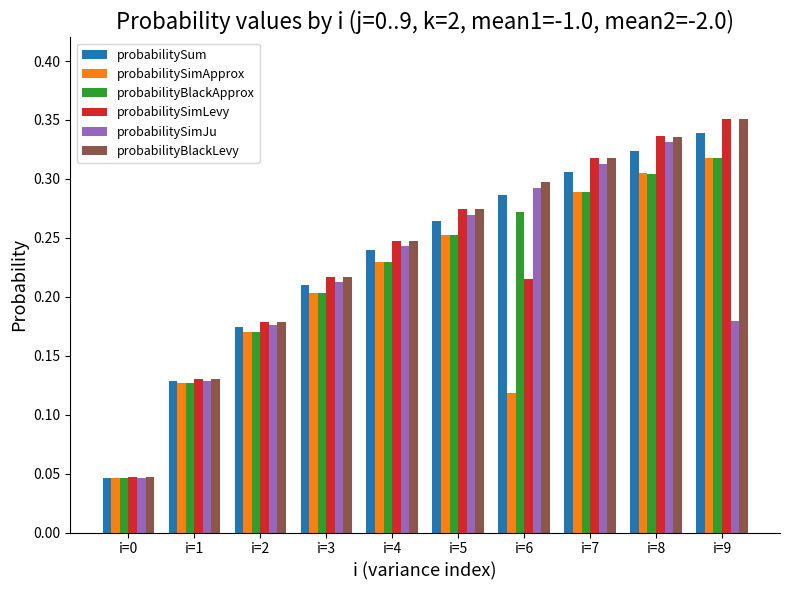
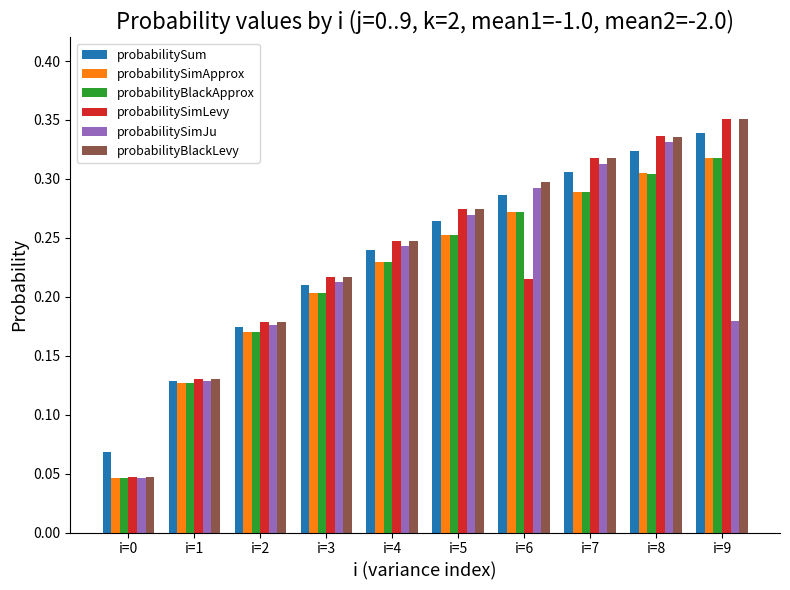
probabilitySum, i=0: 0.046 -> 0.068
probabilitySimApprox, i=6: 0.119 -> 0.272
